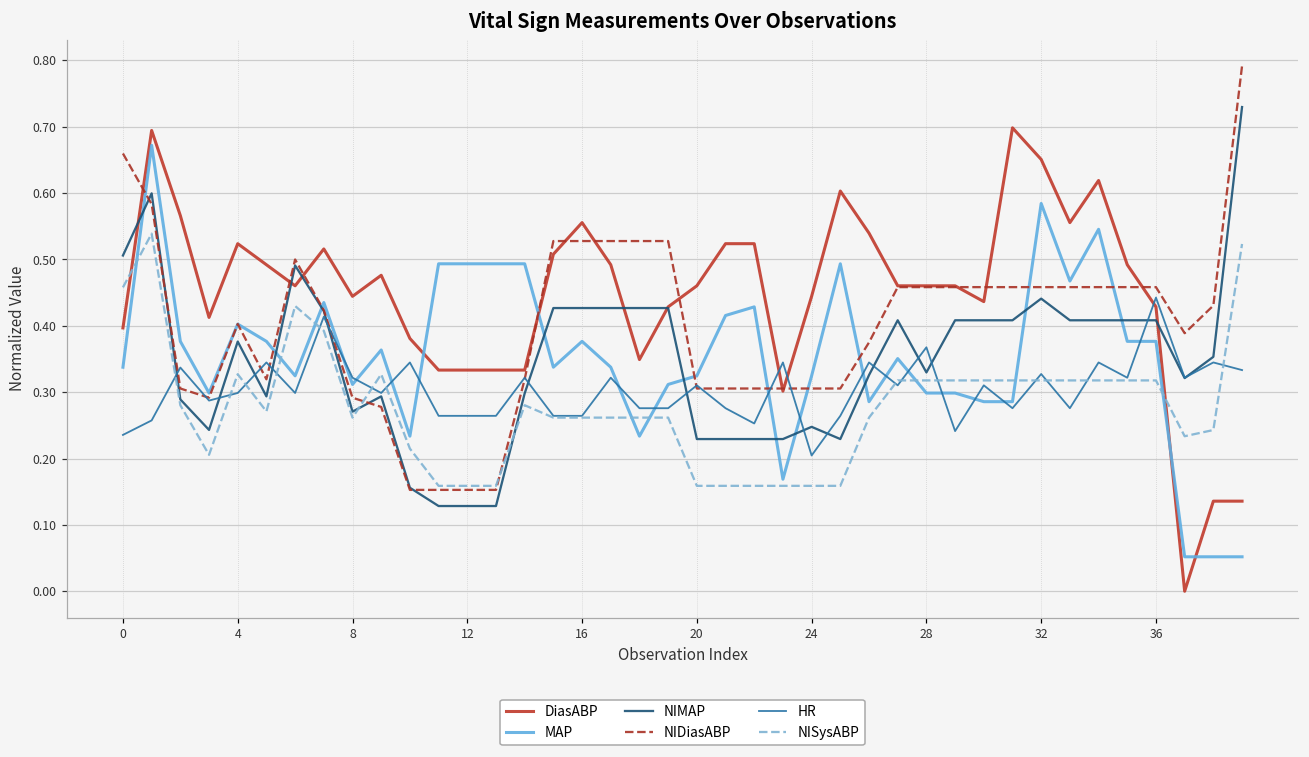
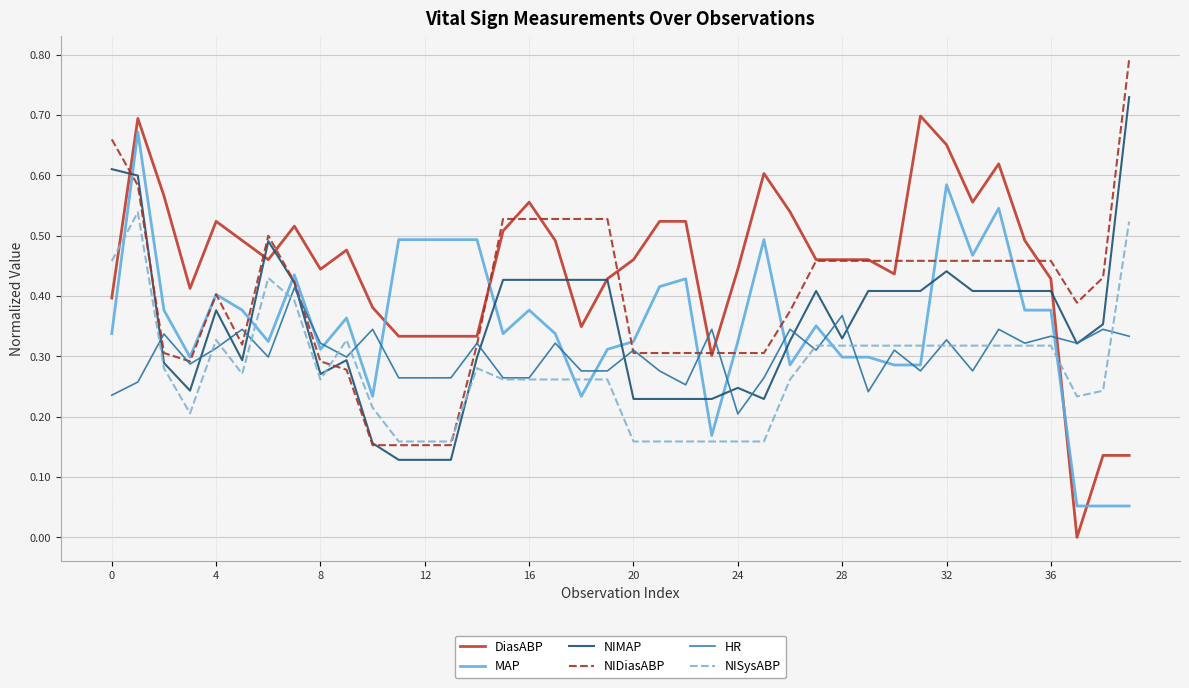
NIMAP, 0: 0.51 -> 0.61
HR, 4: 0.30 -> 0.31
HR, 36: 0.44 -> 0.33
